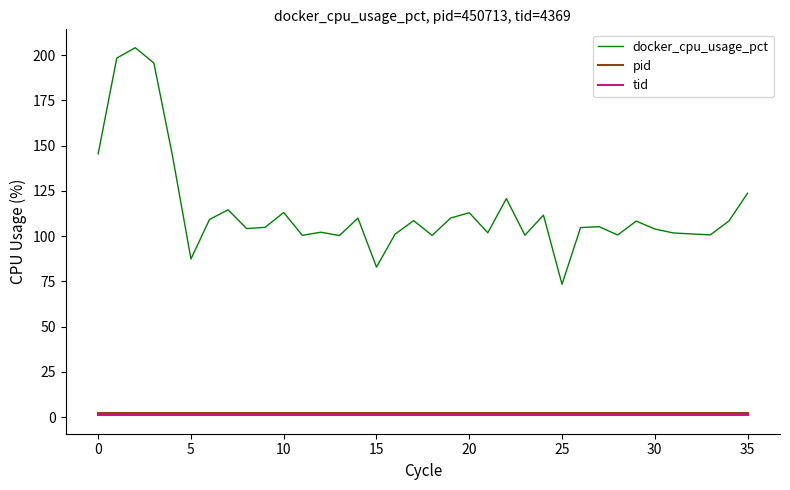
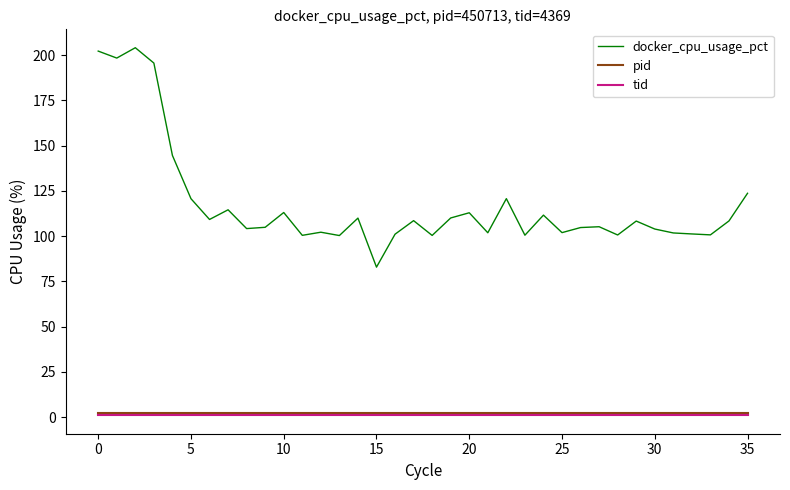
docker_cpu_usage_pct, 0: 146 -> 202
docker_cpu_usage_pct, 5: 87 -> 121
docker_cpu_usage_pct, 25: 73 -> 102
